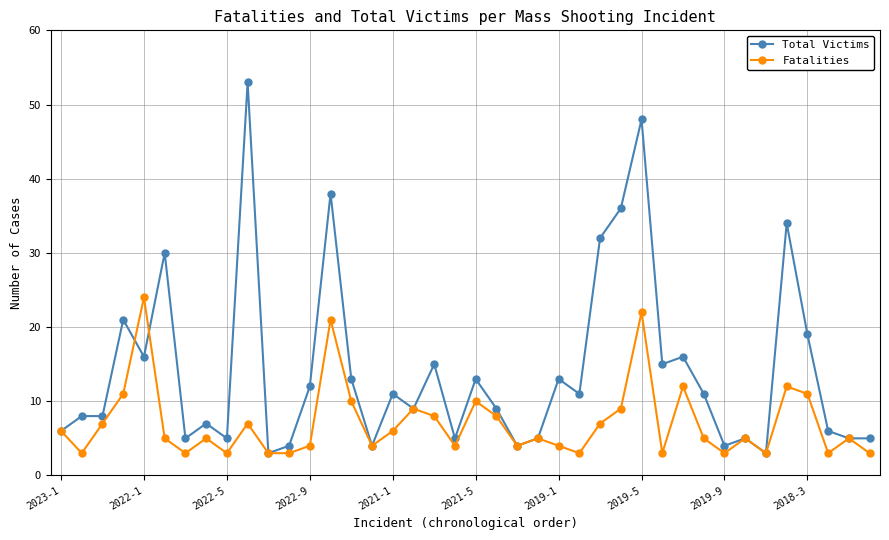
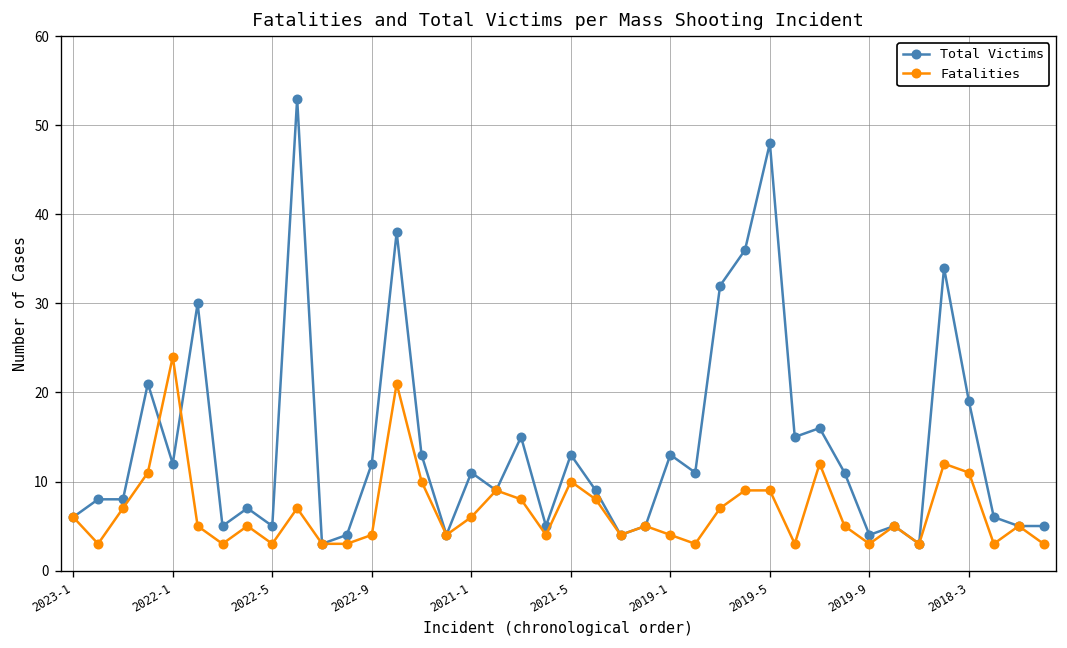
Total Victims, 2022-1: 16 -> 12
Fatalities, 2019-5: 22 -> 9
